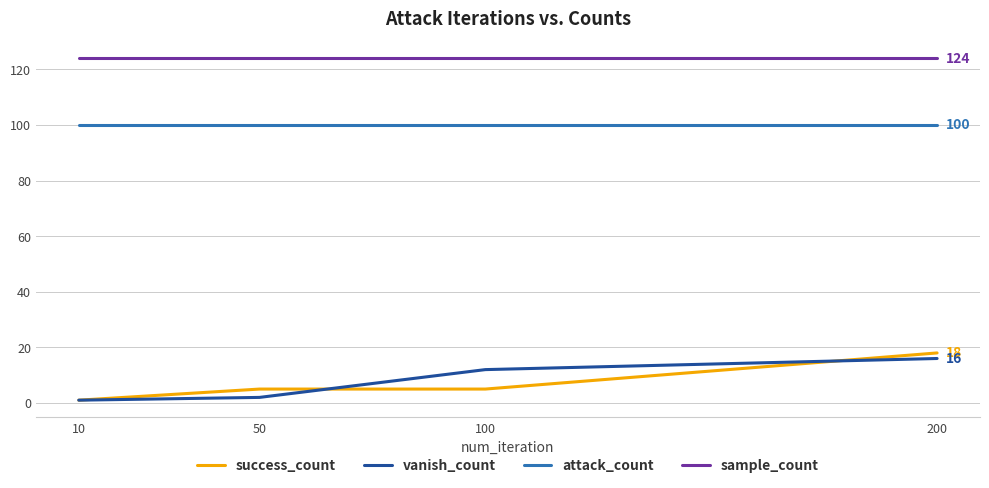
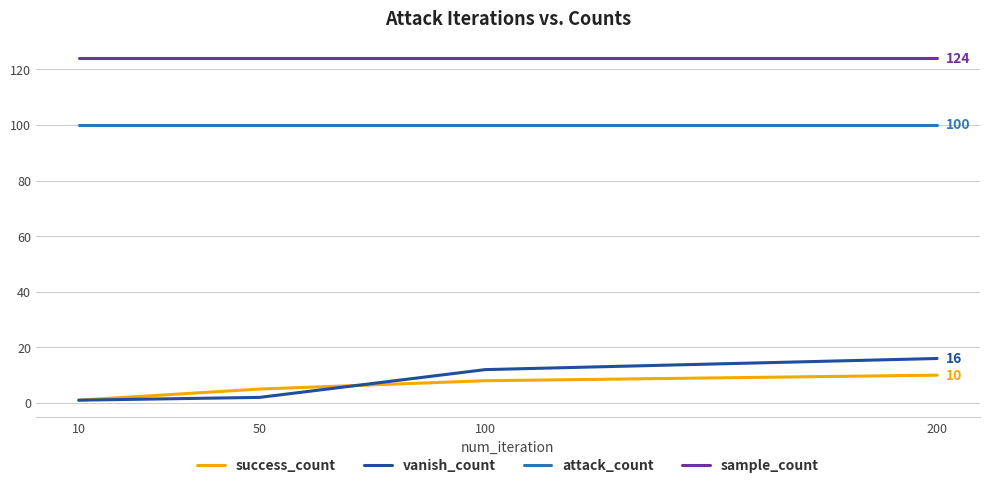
success_count, 100: 5 -> 8
success_count, 200: 18 -> 10
